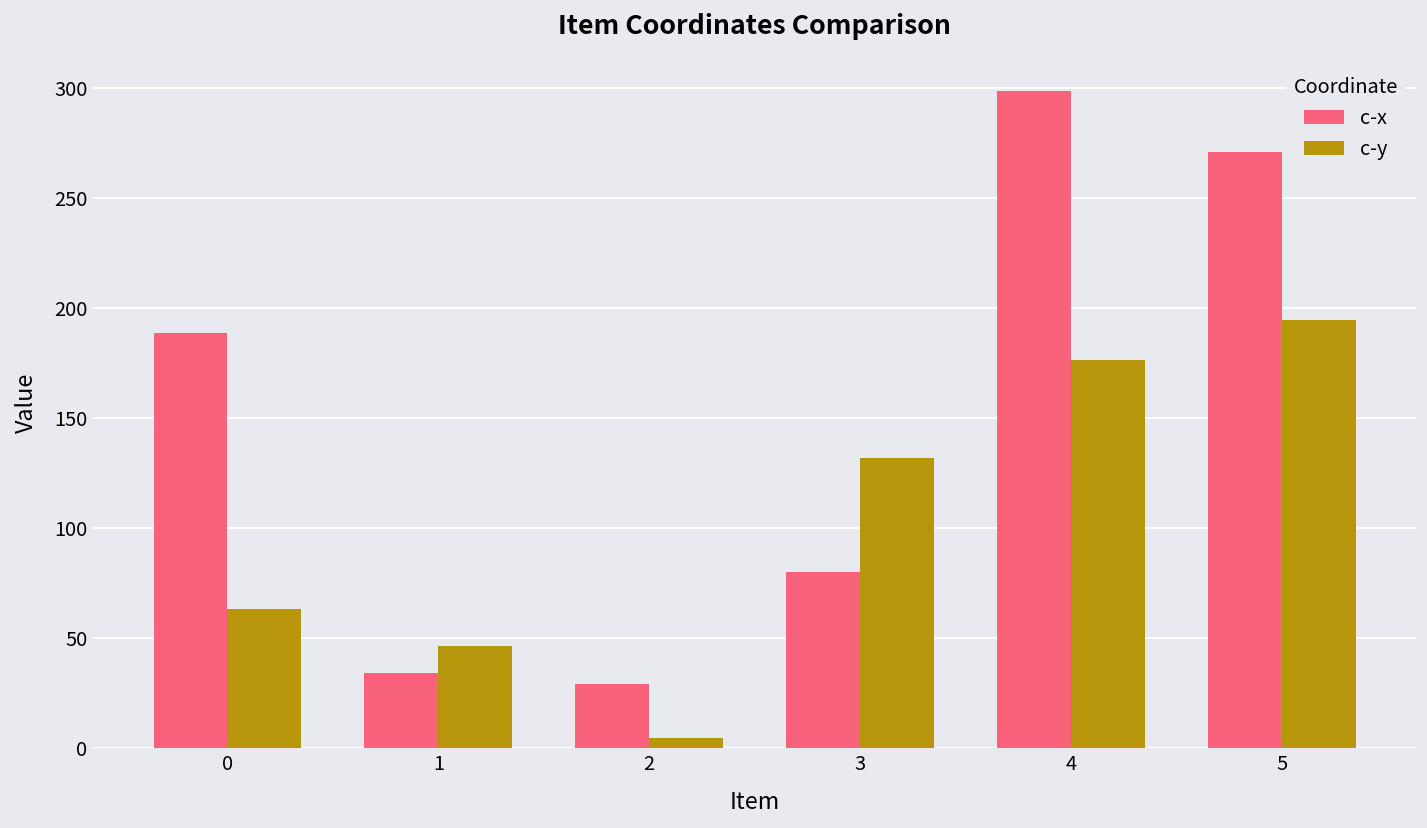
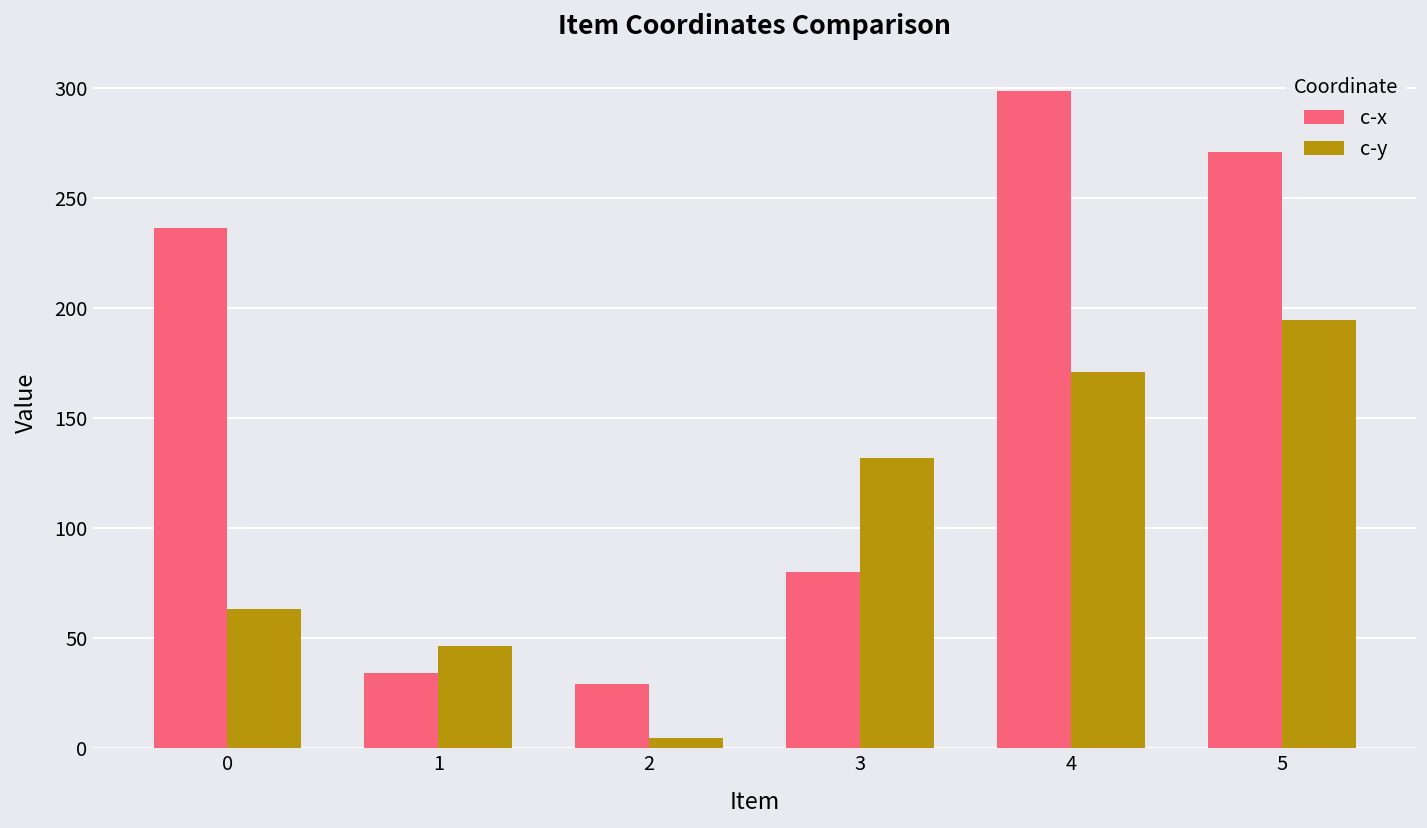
c-x, 0: 188 -> 236
c-y, 4: 177 -> 171
